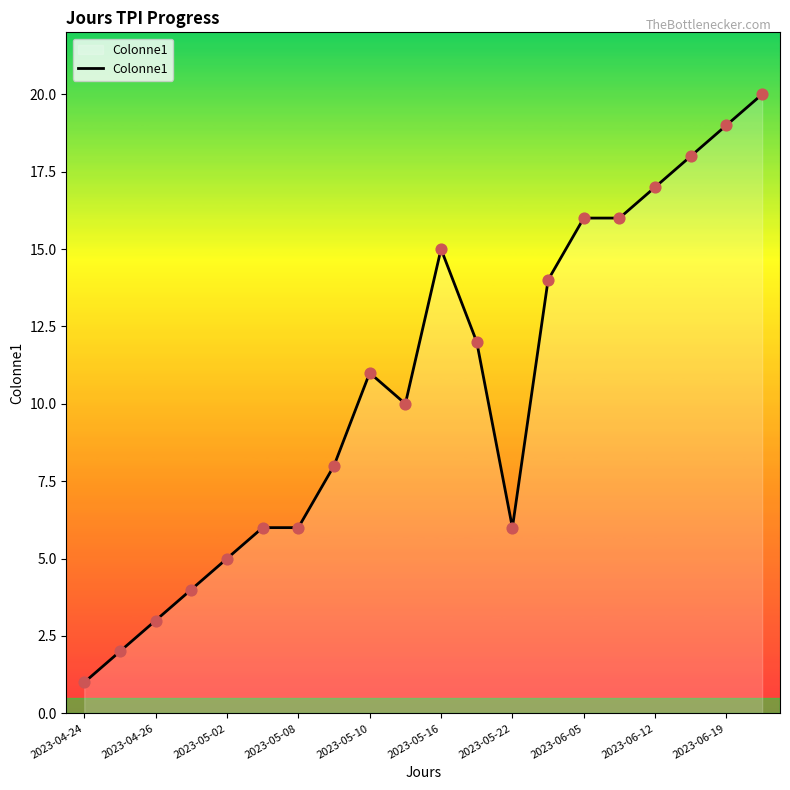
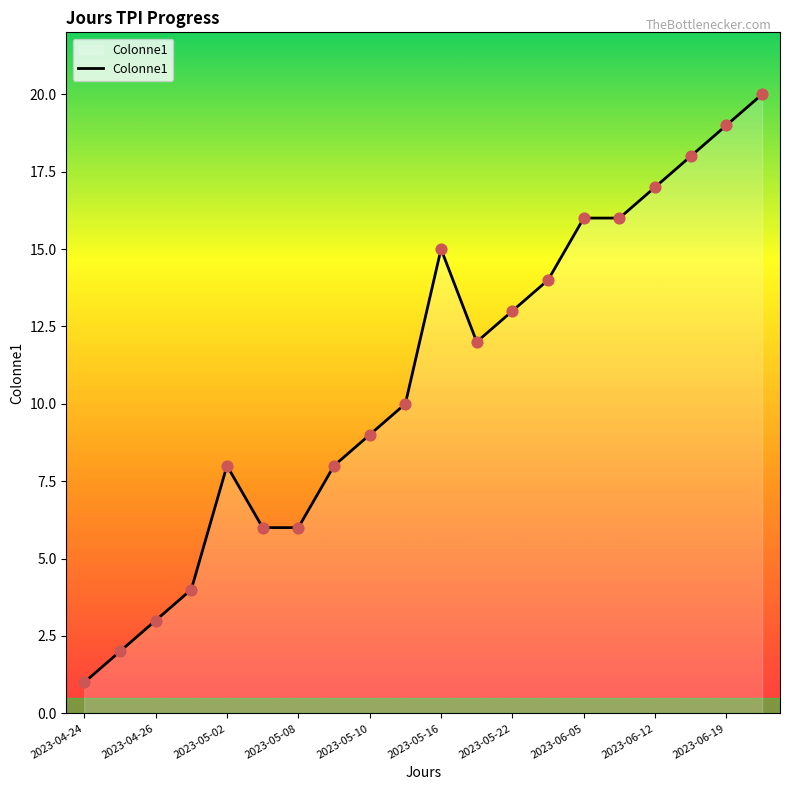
2023-05-02: 5 -> 8
2023-05-10: 11 -> 9
2023-05-22: 6 -> 13
